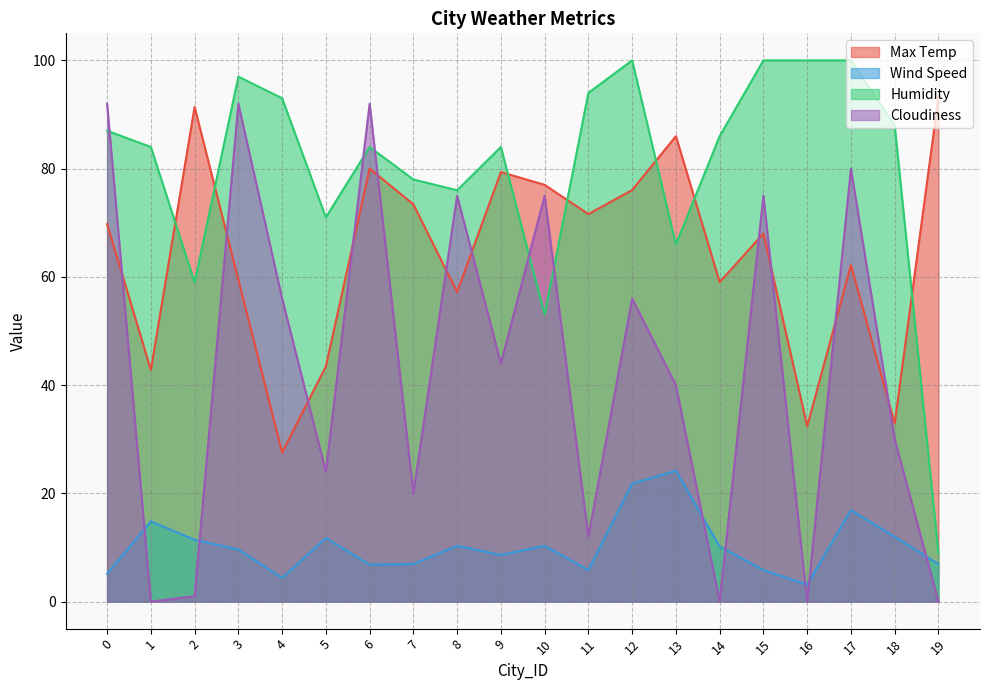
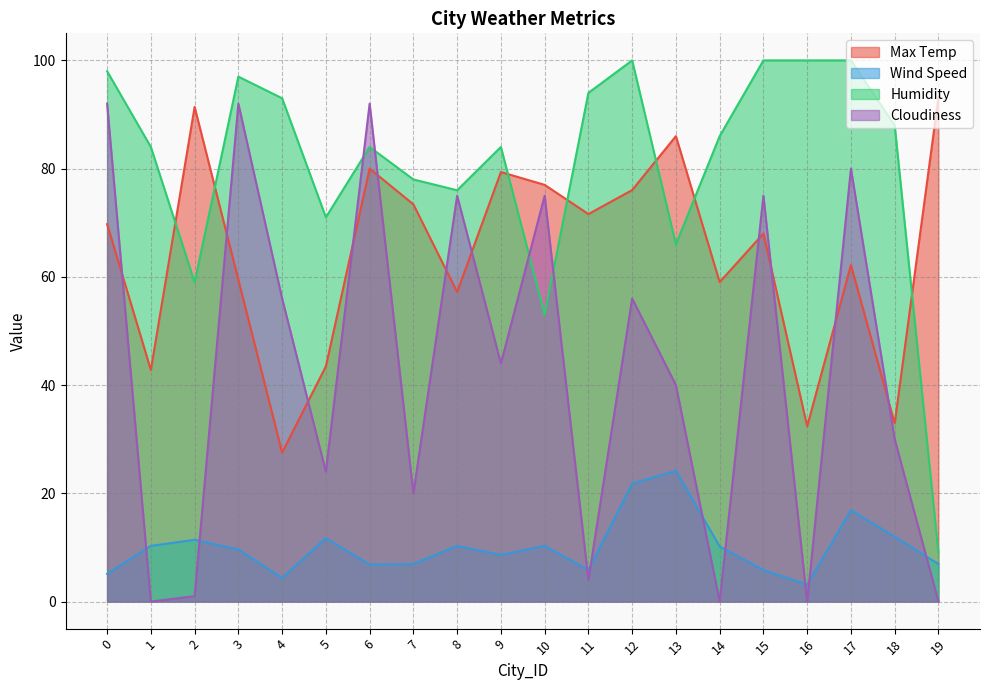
Humidity, 0: 87 -> 98
Wind Speed, 1: 15 -> 10
Cloudiness, 11: 12 -> 4
